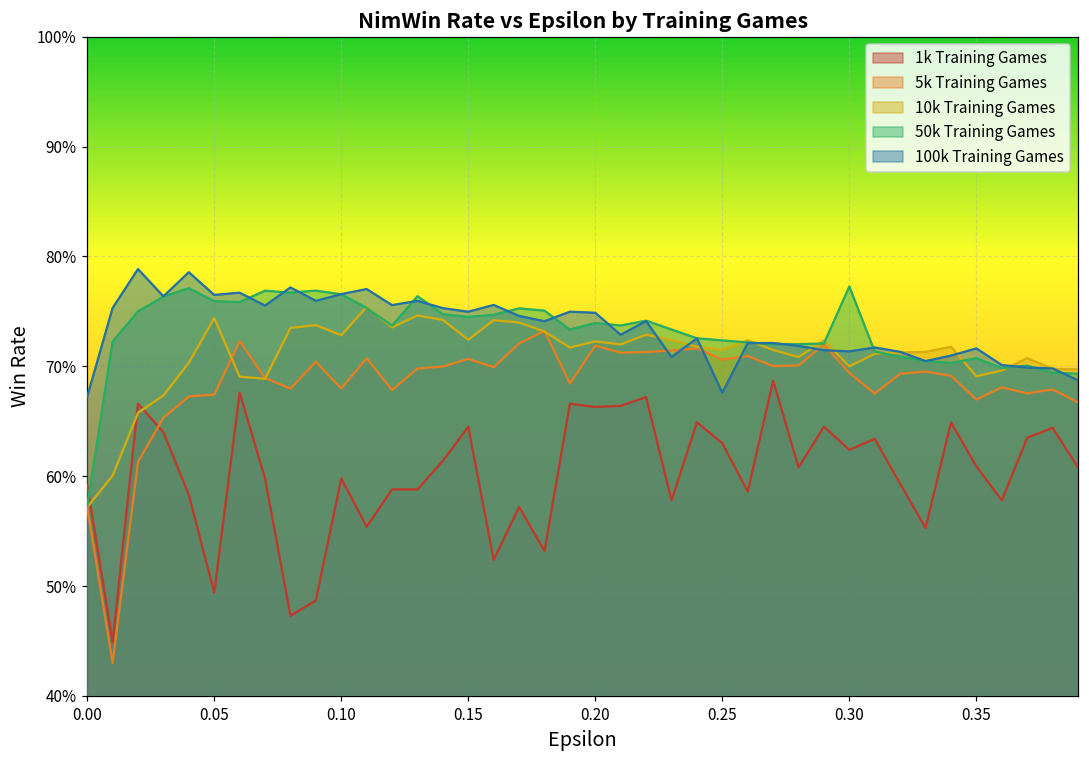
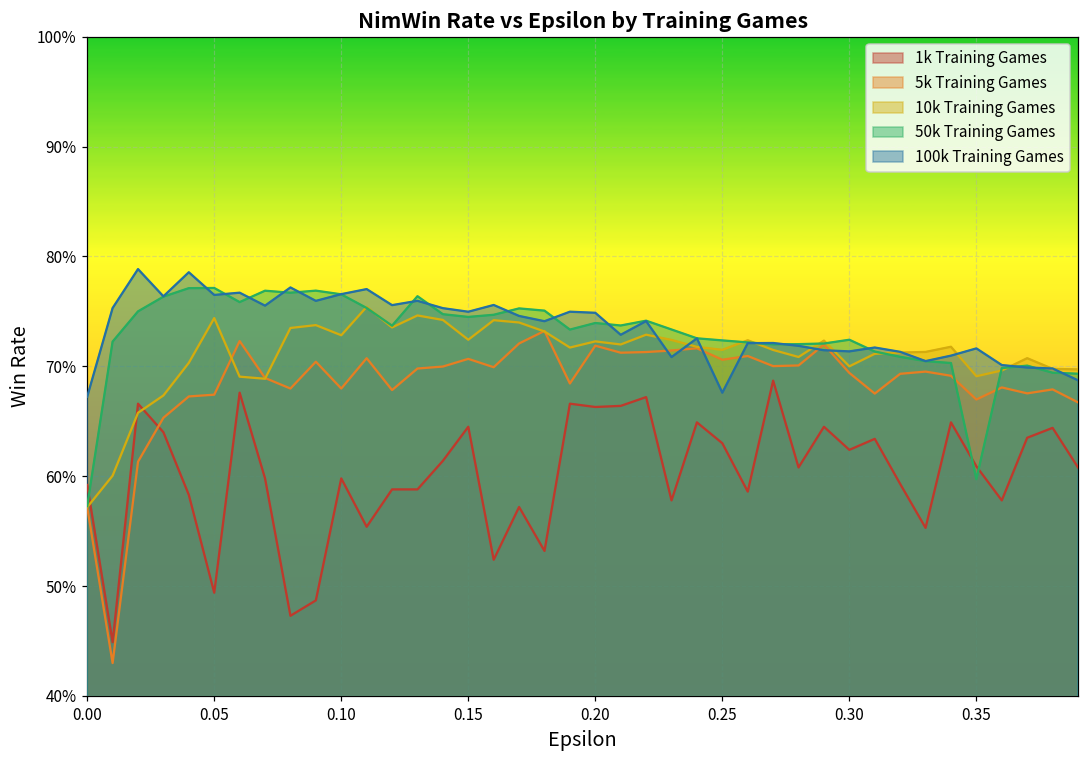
50k Training Games, 0.05: 76% -> 77%
50k Training Games, 0.30: 77% -> 72%
50k Training Games, 0.35: 71% -> 60%
